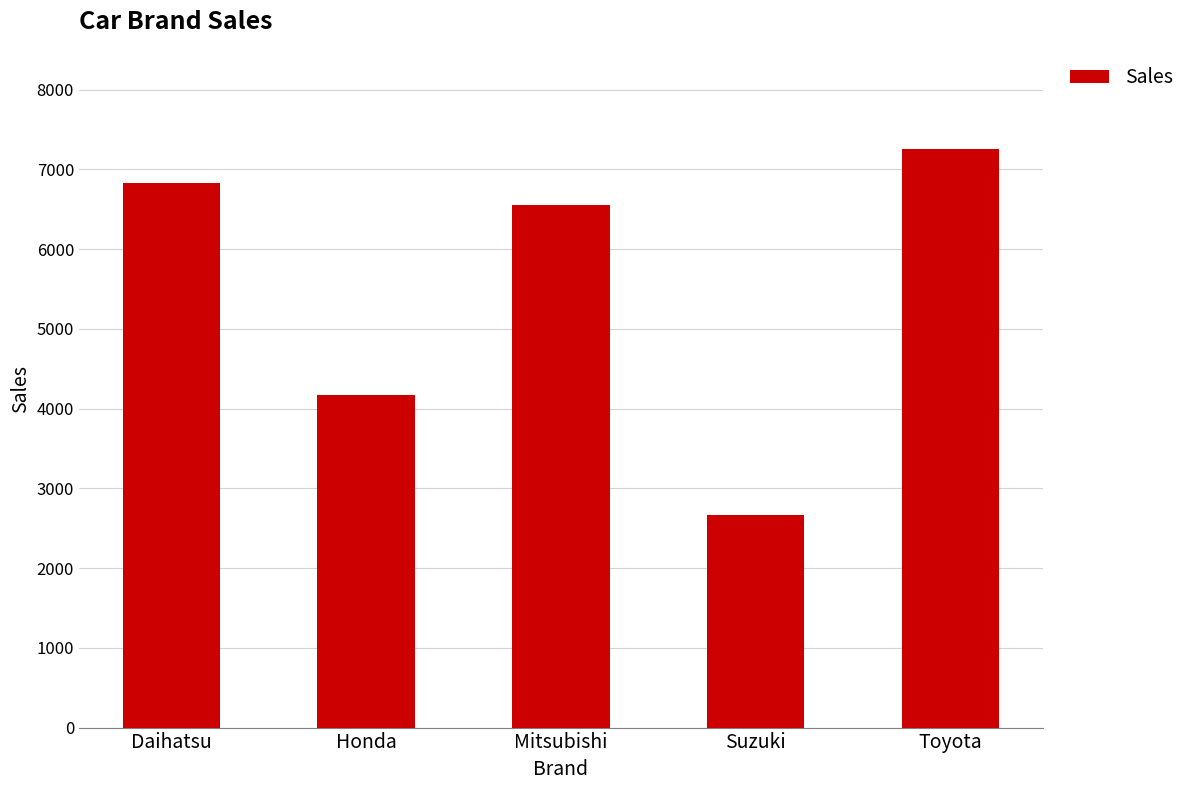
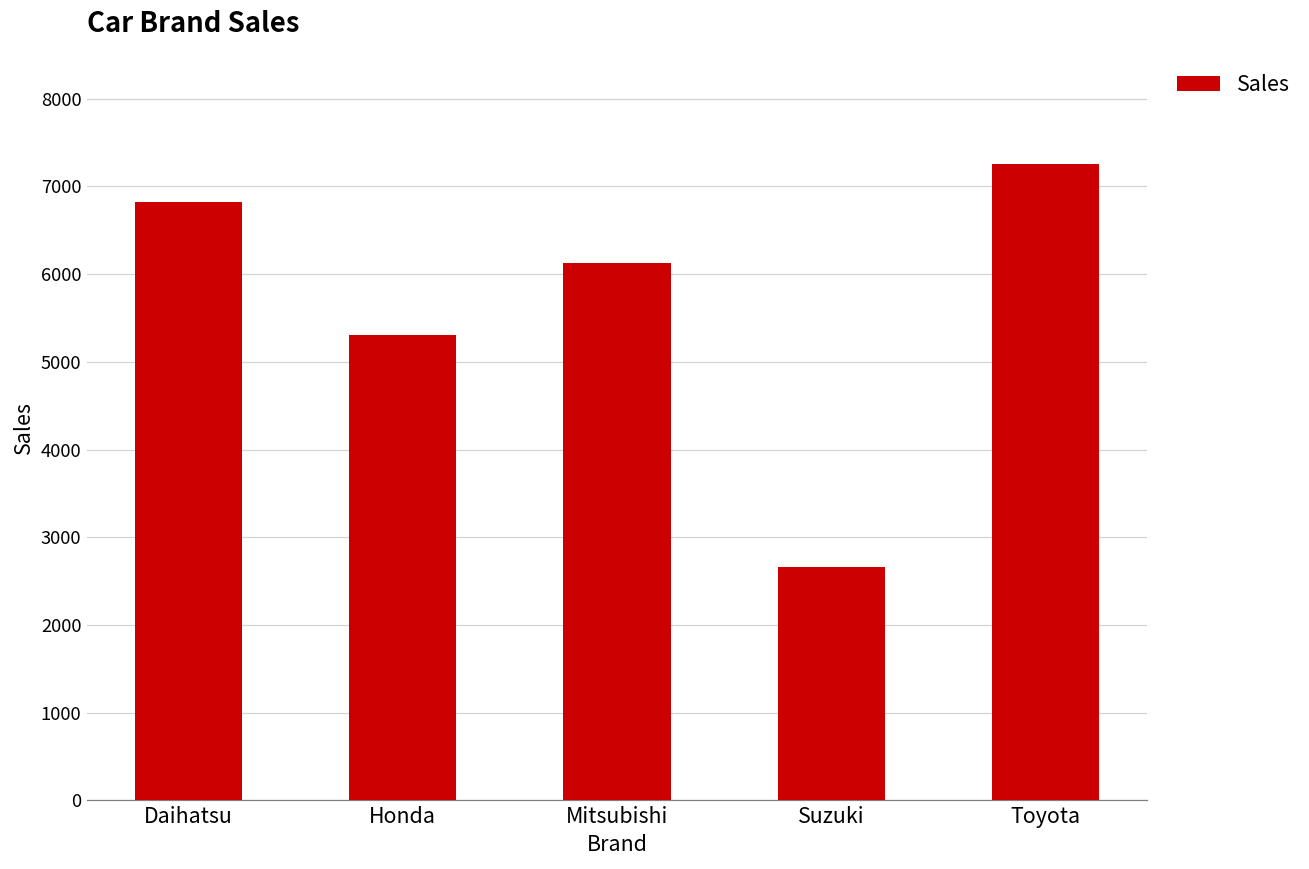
Honda: 4200 -> 5300
Mitsubishi: 6600 -> 6100
